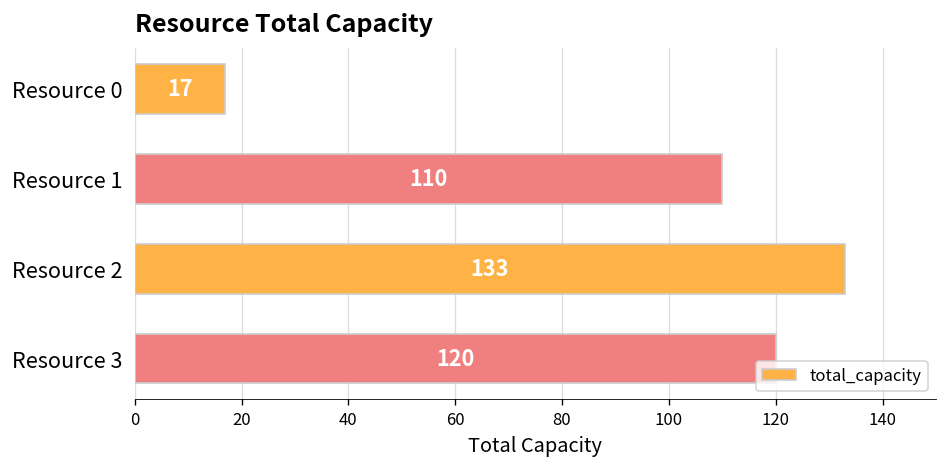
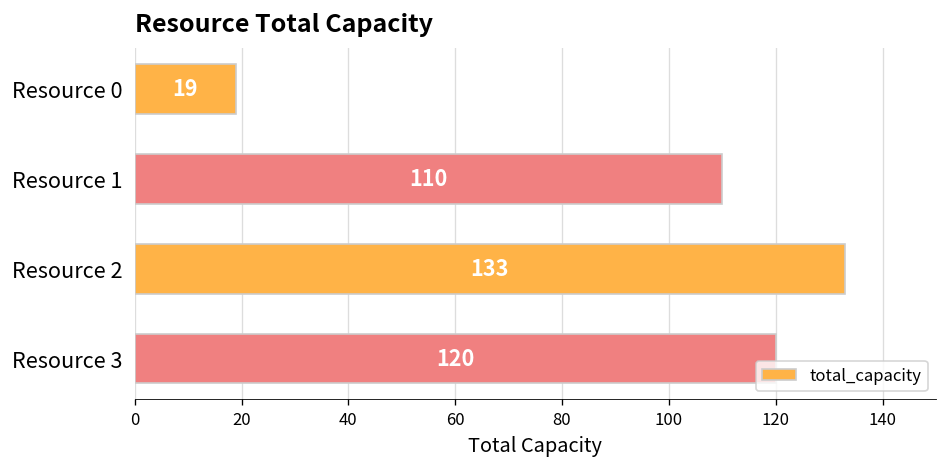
Resource 0: 17 -> 19
